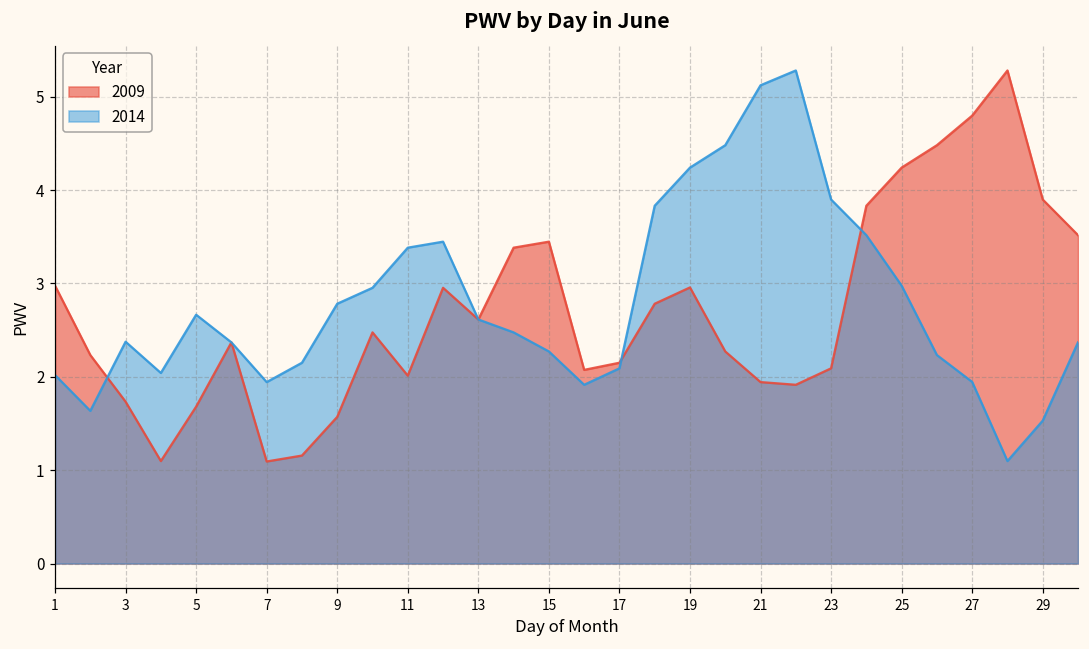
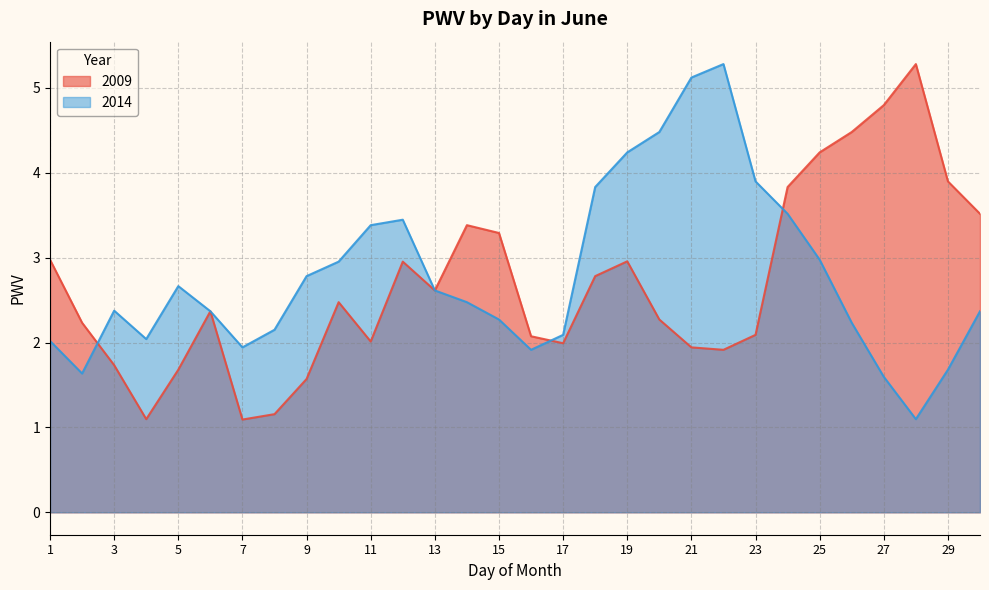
2009, 15: 3.4 -> 3.3
2009, 17: 2.2 -> 2.0
2014, 27: 1.9 -> 1.6
2014, 29: 1.5 -> 1.7
